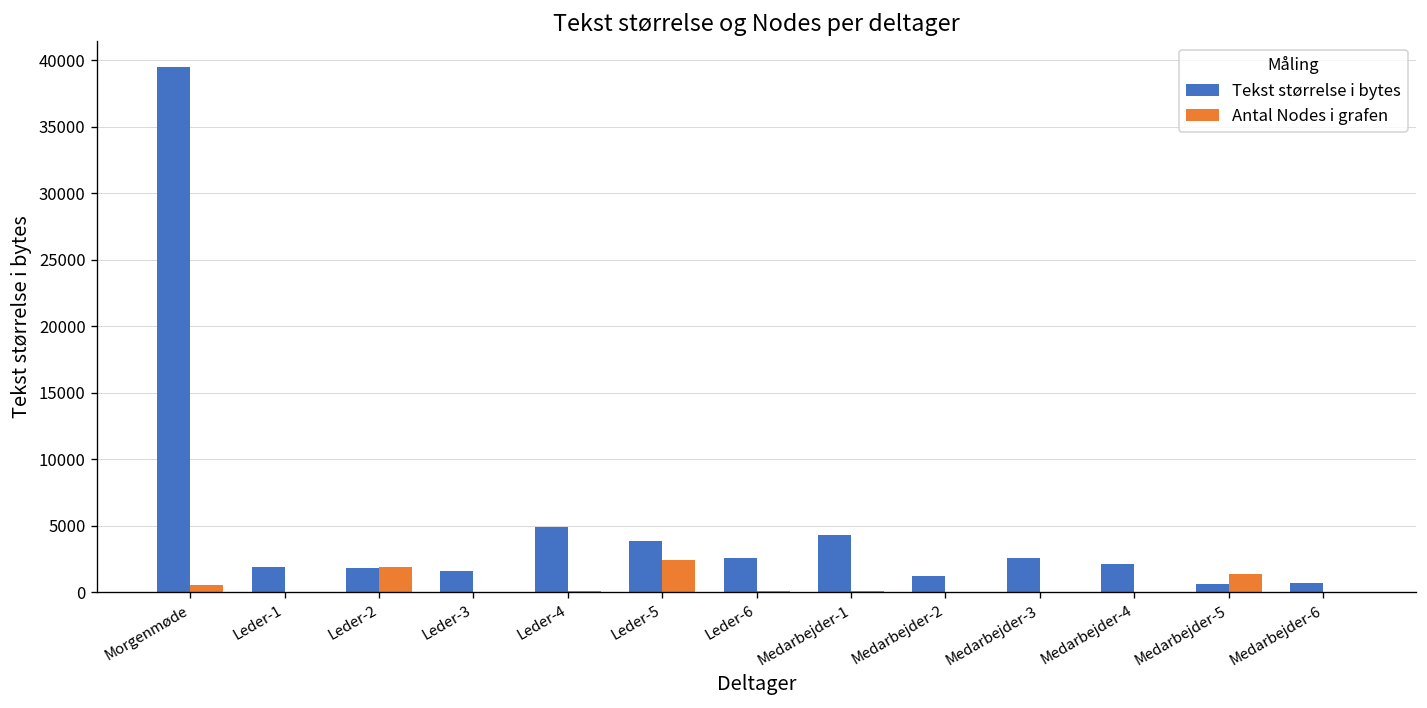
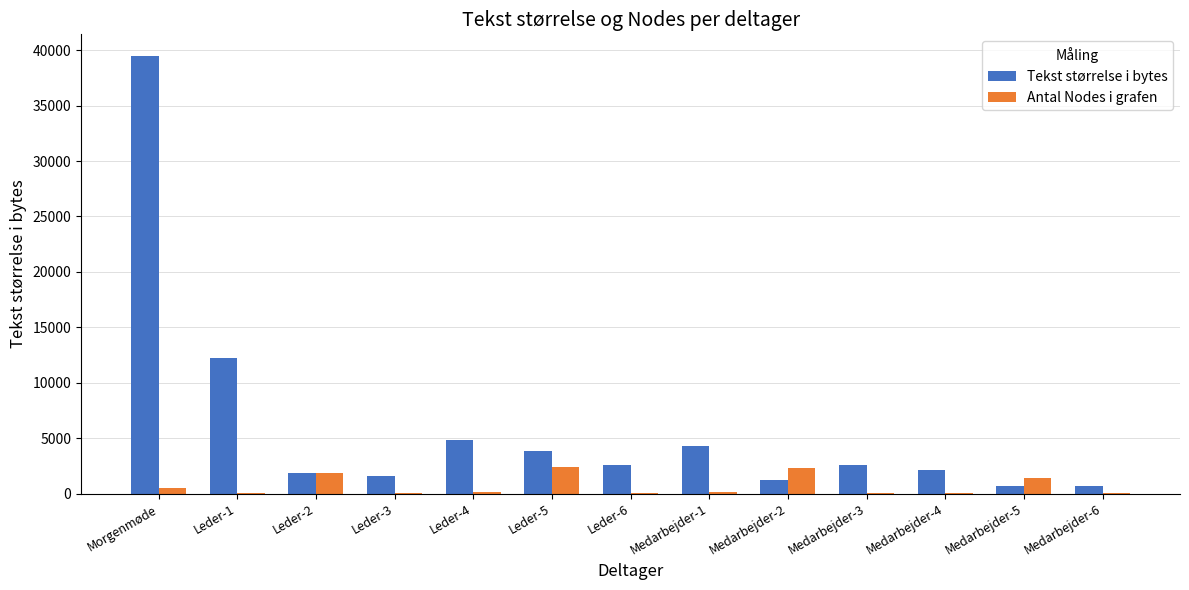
Tekst størrelse i bytes, Leder-1: 1900 -> 12300
Antal Nodes i grafen, Medarbejder-2: 0 -> 2300
